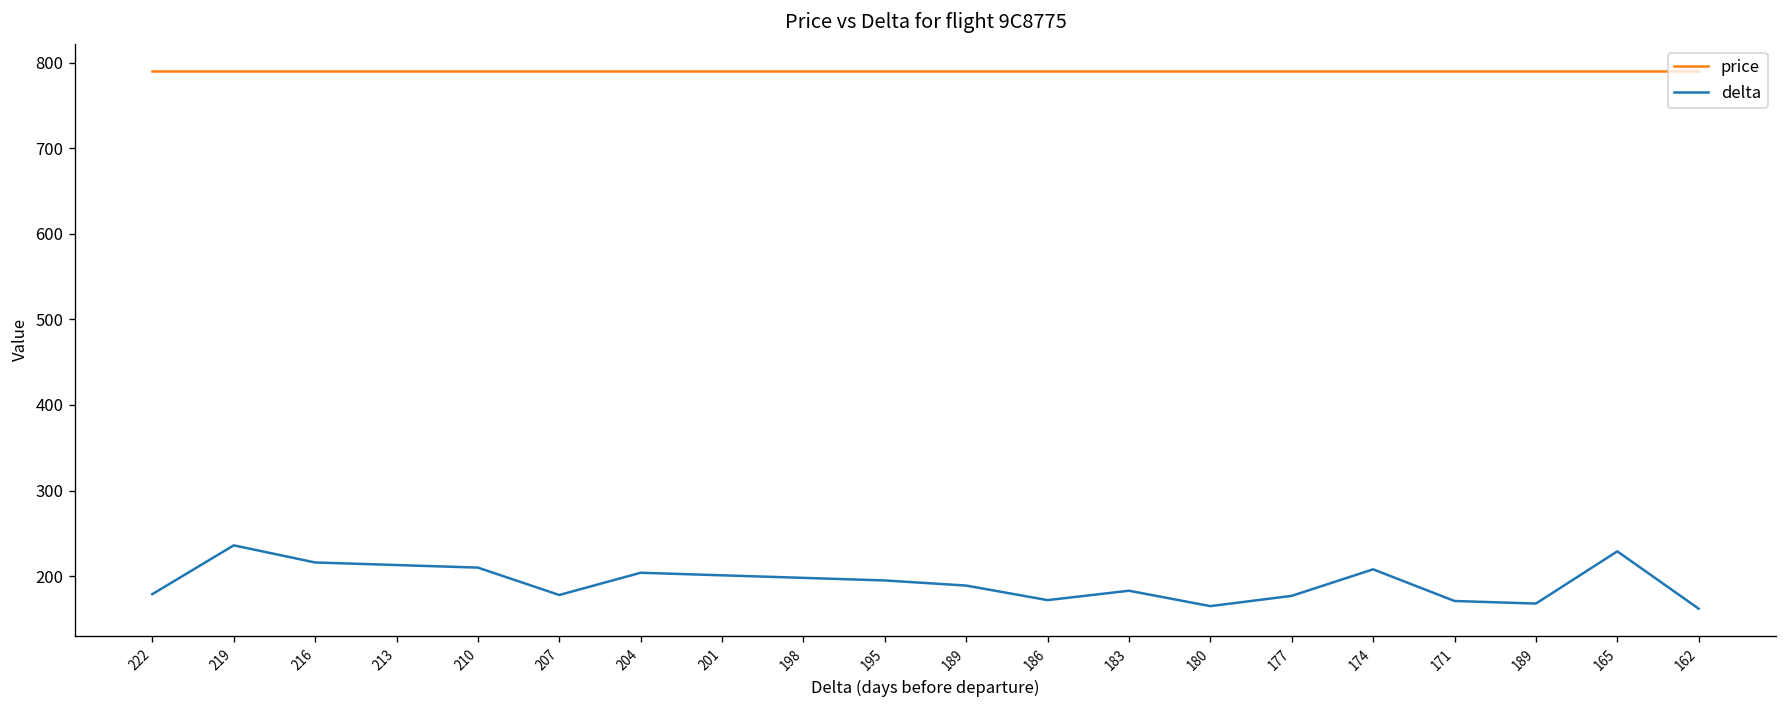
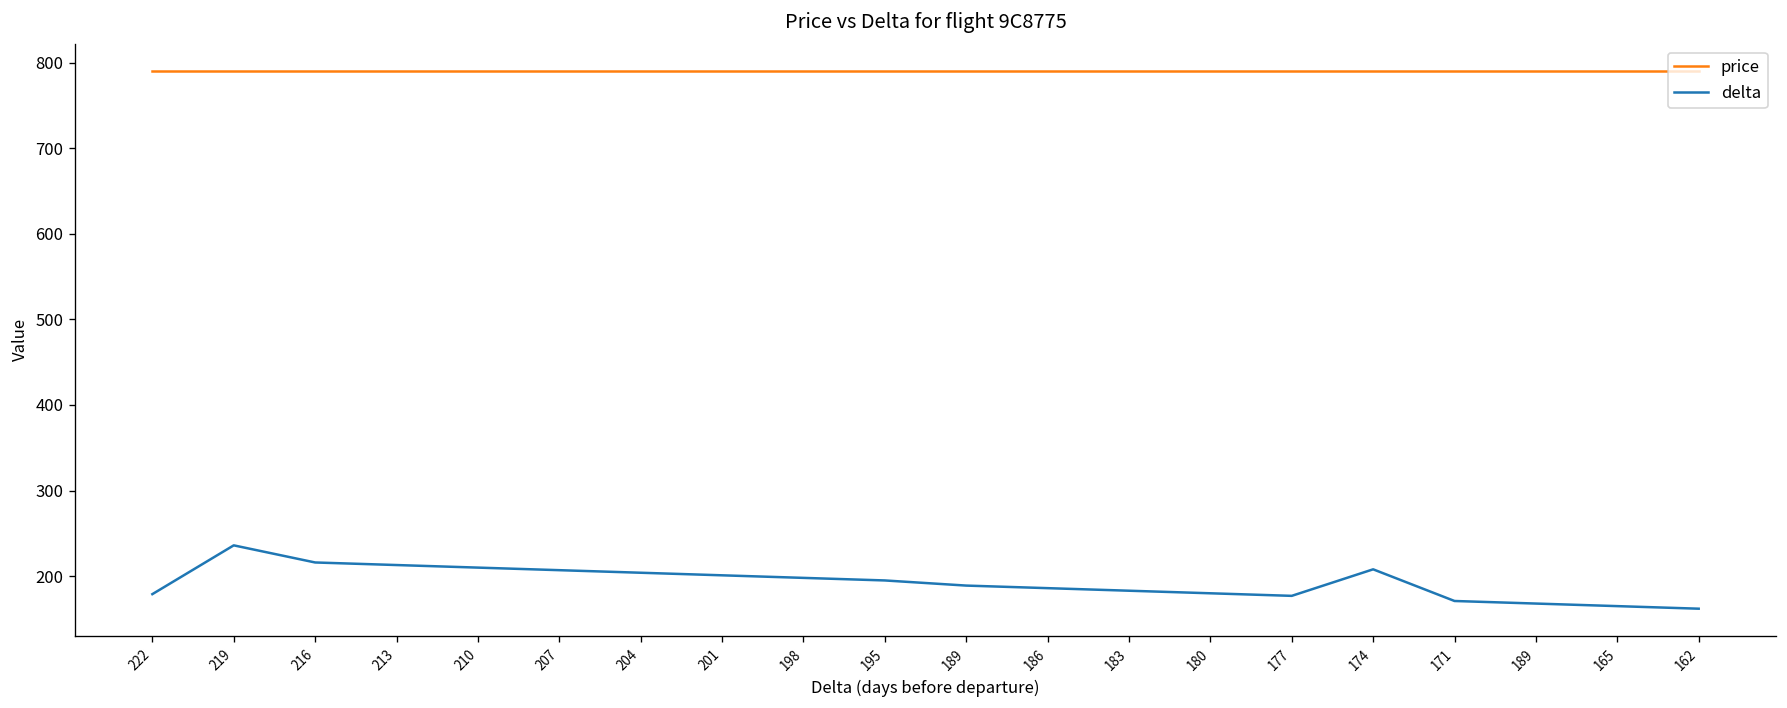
delta, 207: 180 -> 210
delta, 186: 170 -> 190
delta, 180: 170 -> 180
delta, 165: 230 -> 170
